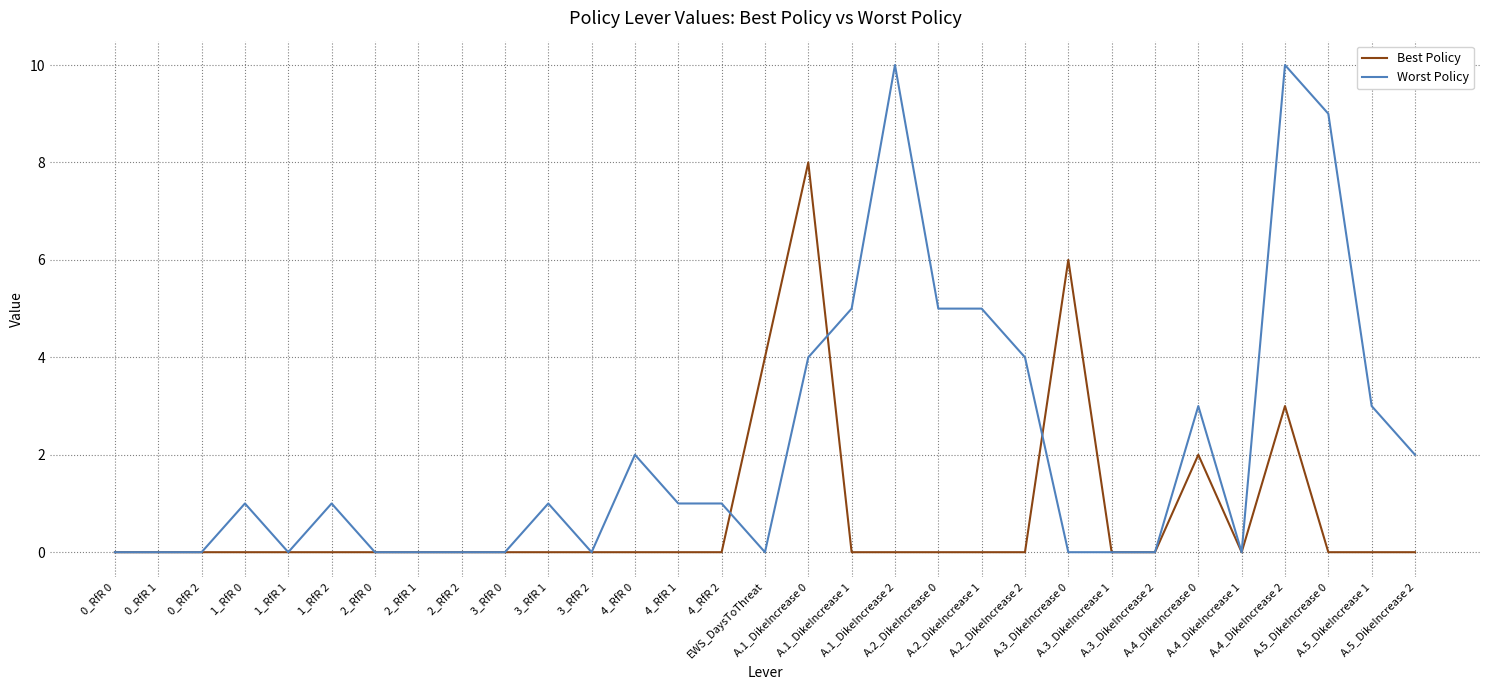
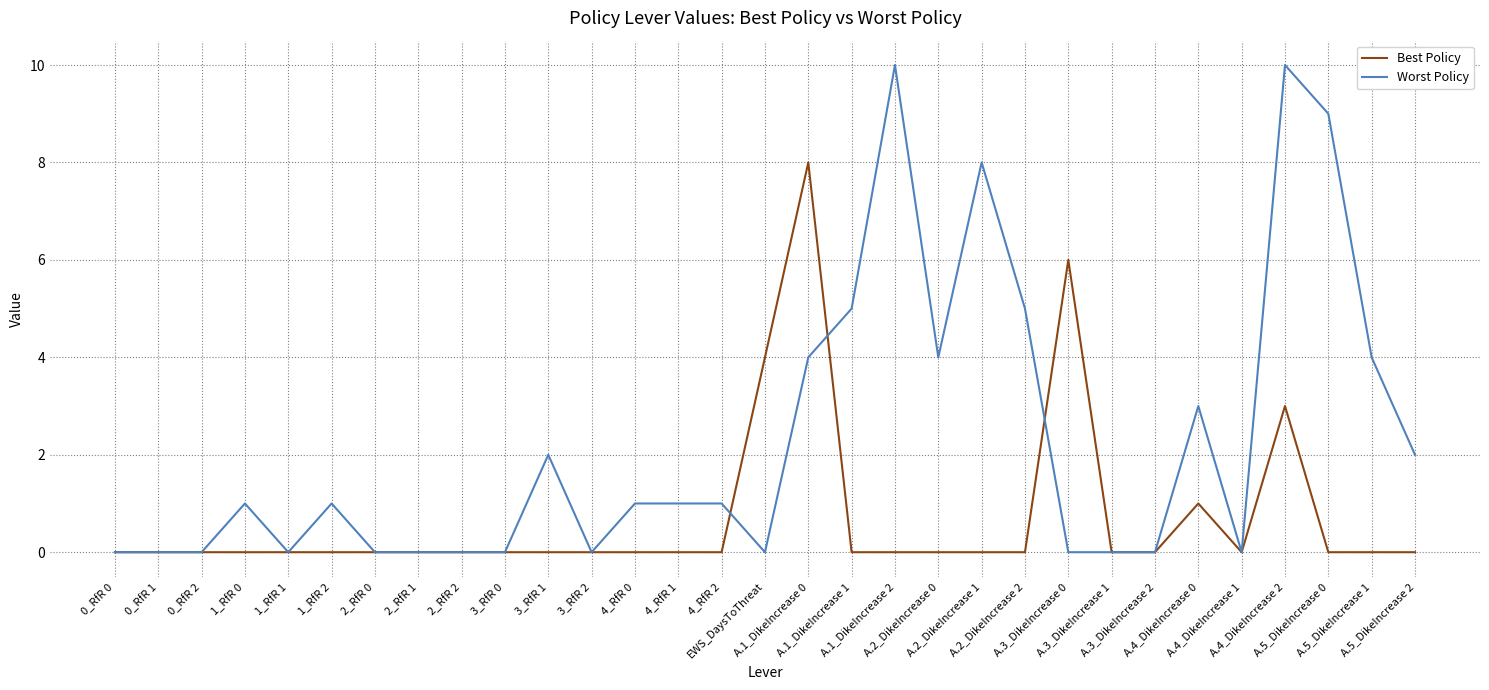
Worst Policy, 3_RfR 1: 1 -> 2
Worst Policy, 4_RfR 0: 2 -> 1
Worst Policy, A.2_DikeIncrease 0: 5 -> 4
Worst Policy, A.2_DikeIncrease 1: 5 -> 8
Worst Policy, A.2_DikeIncrease 2: 4 -> 5
Best Policy, A.4_DikeIncrease 0: 2 -> 1
Worst Policy, A.5_DikeIncrease 1: 3 -> 4
